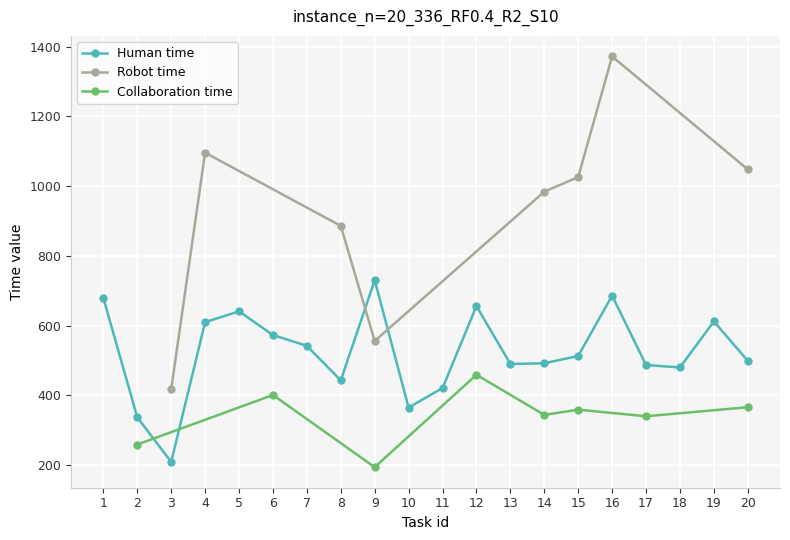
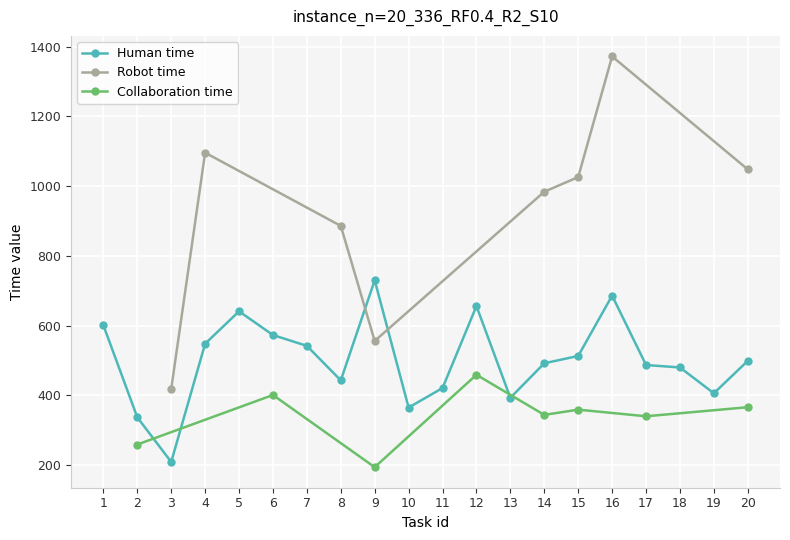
Human time, 1: 680 -> 600
Human time, 4: 610 -> 550
Human time, 13: 490 -> 390
Human time, 19: 610 -> 410
